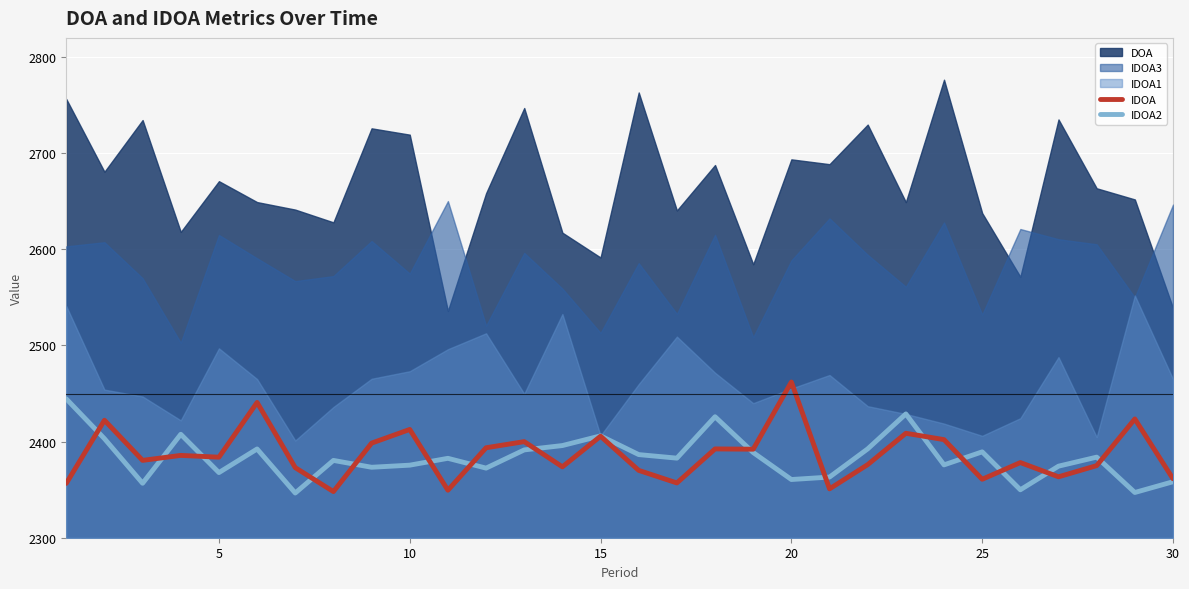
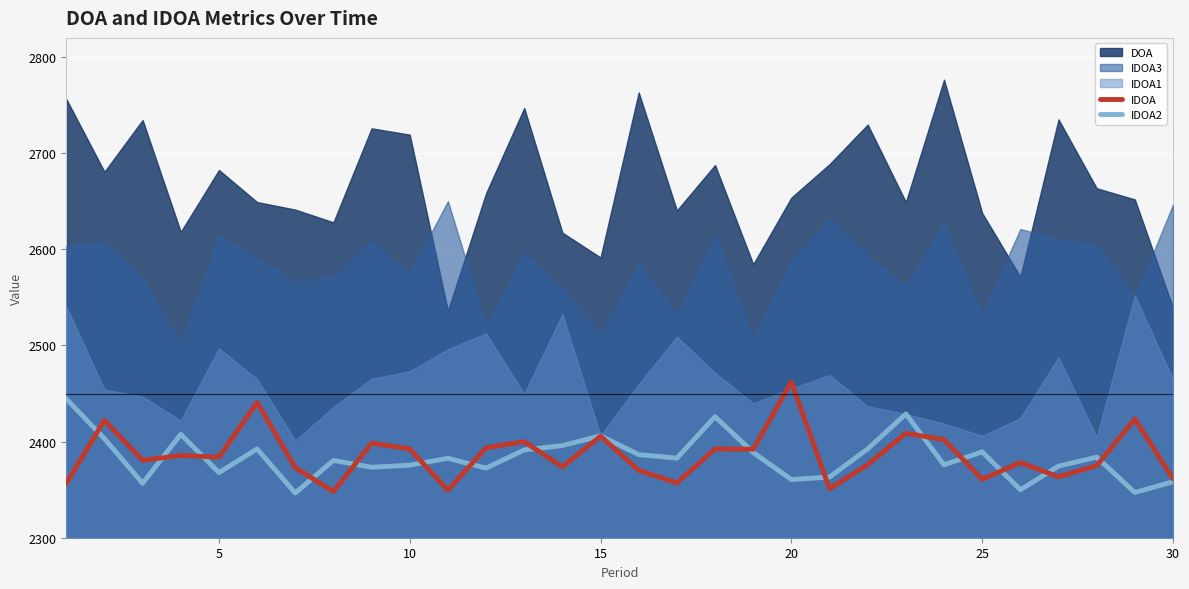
DOA, 5: 2670 -> 2680
IDOA, 10: 2410 -> 2390
DOA, 20: 2690 -> 2650
